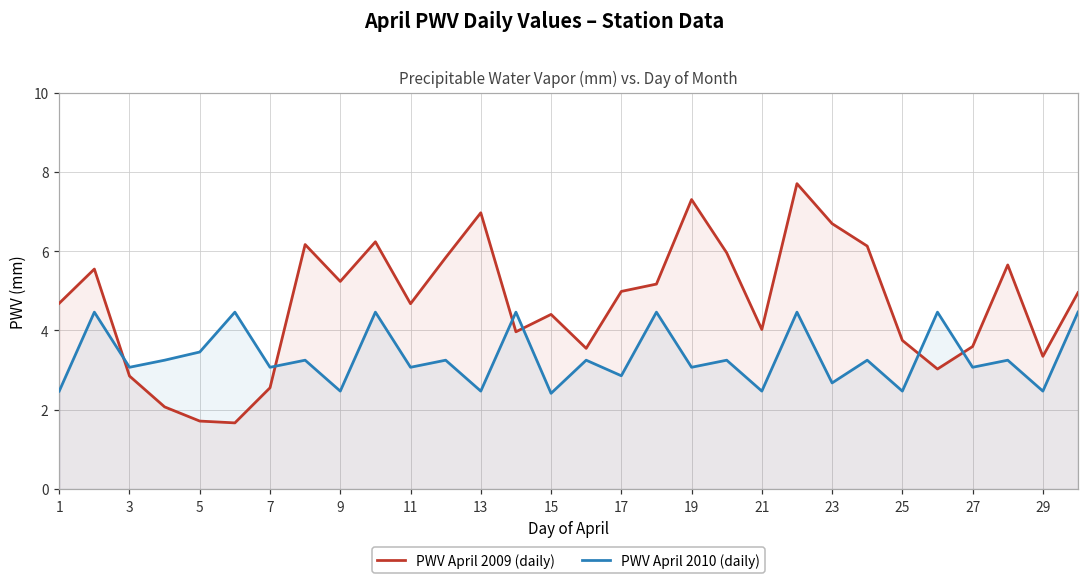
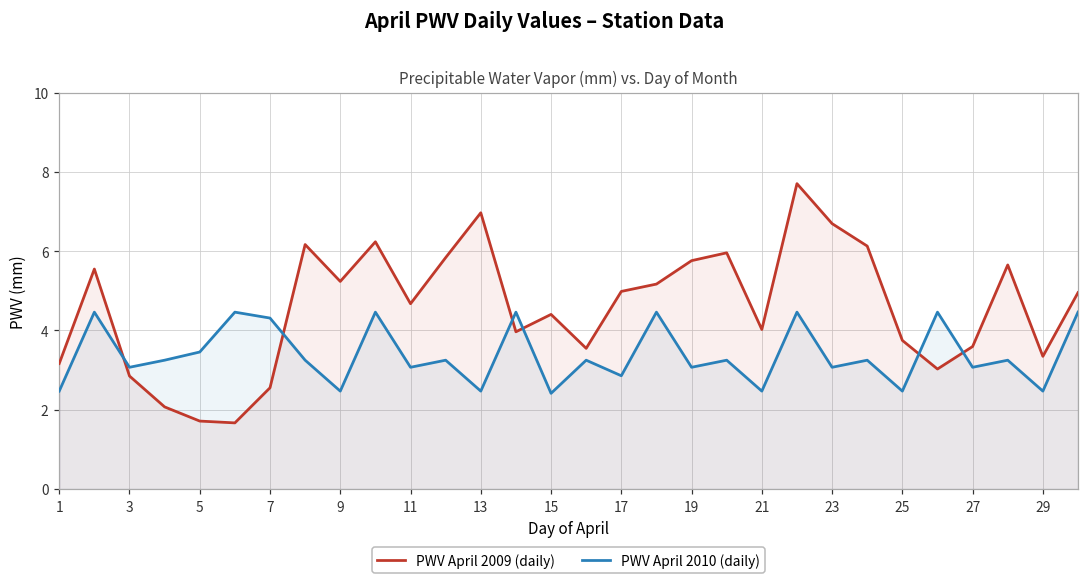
PWV April 2009 (daily), 1: 4.7 -> 3.2
PWV April 2010 (daily), 7: 3.1 -> 4.3
PWV April 2009 (daily), 19: 7.3 -> 5.8
PWV April 2010 (daily), 23: 2.7 -> 3.1
